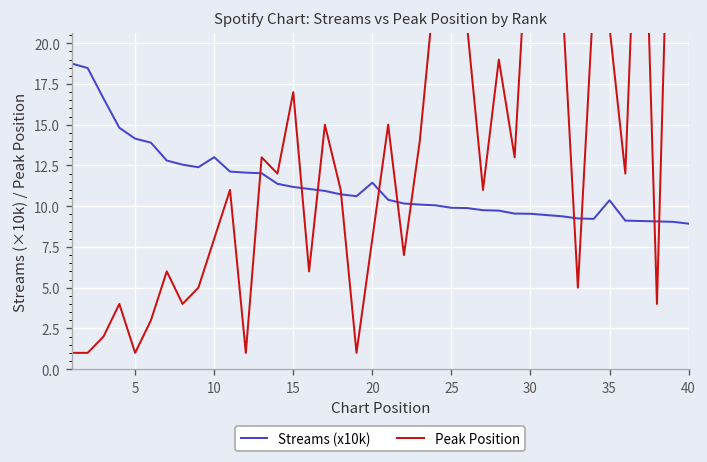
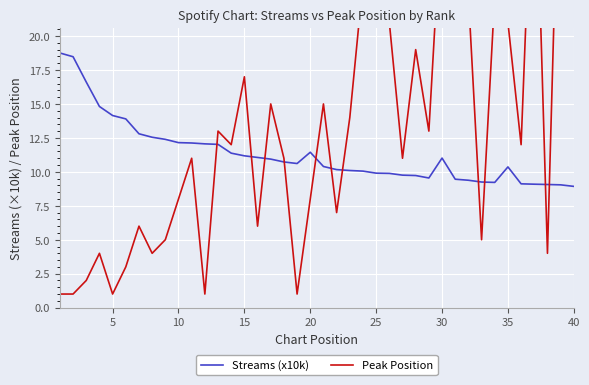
Streams (x10k), 10: 13.0 -> 12.2
Streams (x10k), 30: 9.5 -> 11.0
